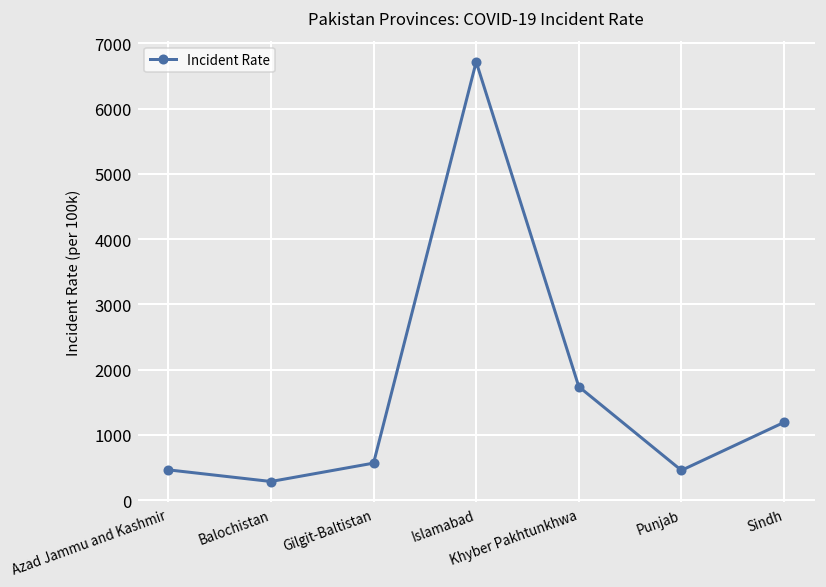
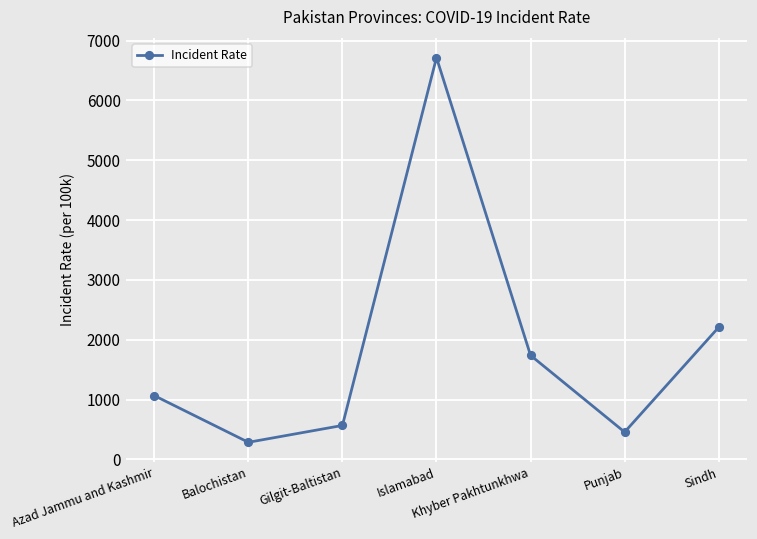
Azad Jammu and Kashmir: 500 -> 1100
Sindh: 1200 -> 2200
